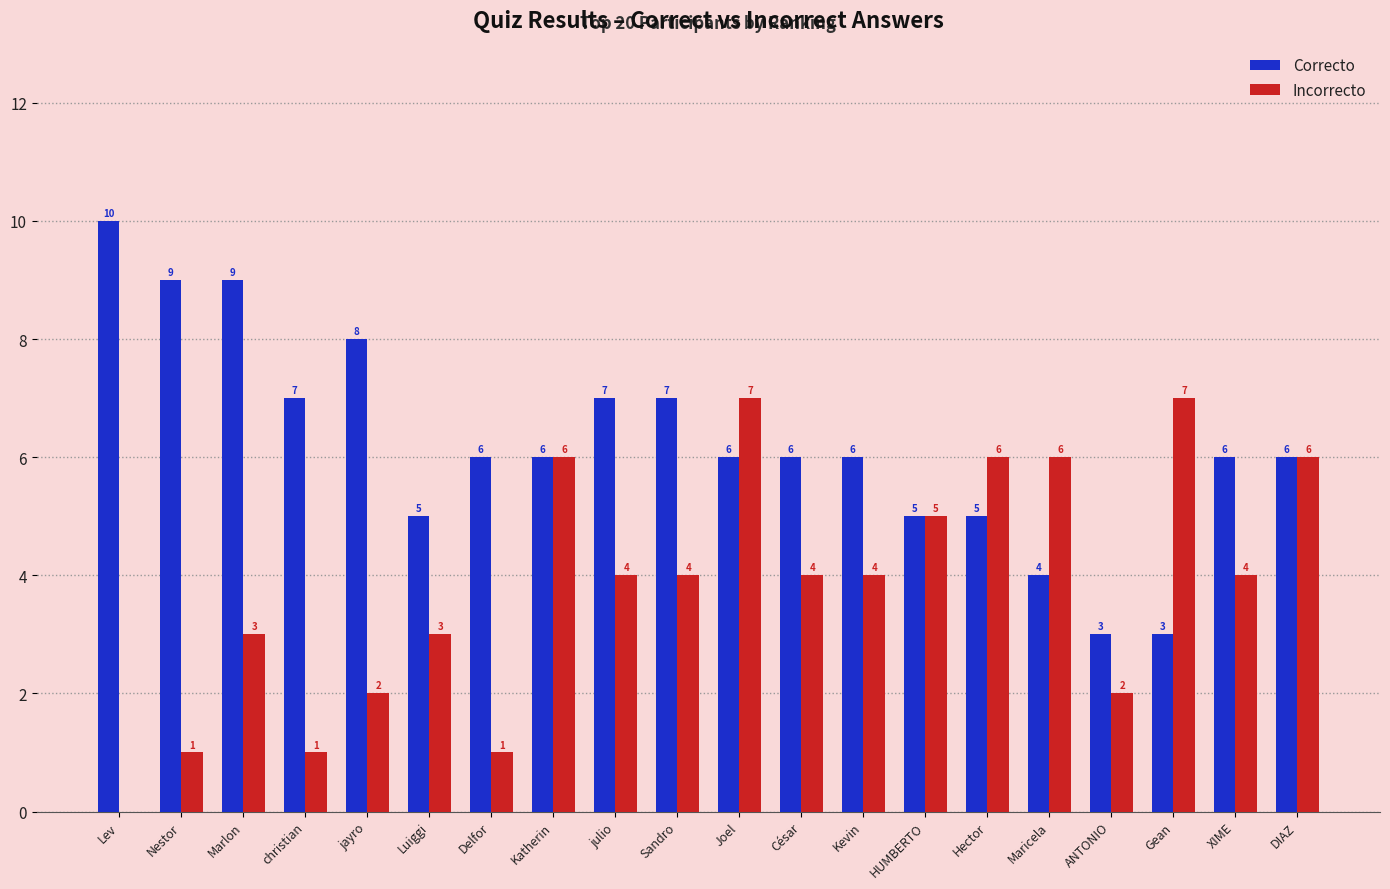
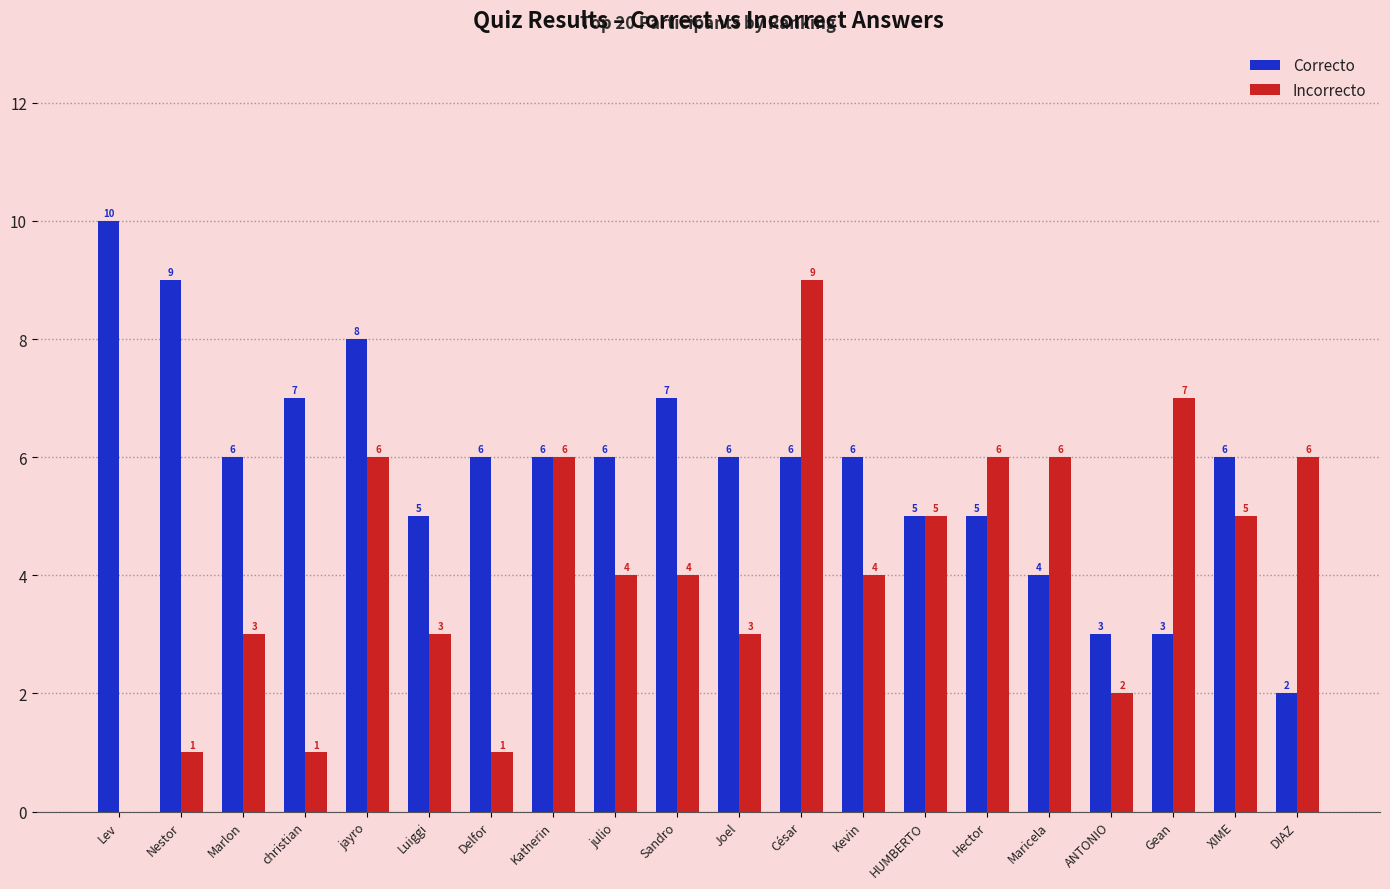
Correcto, Marlon: 9 -> 6
Incorrecto, jayro: 2 -> 6
Correcto, julio: 7 -> 6
Incorrecto, Joel: 7 -> 3
Incorrecto, César: 4 -> 9
Incorrecto, XIME: 4 -> 5
Correcto, DIAZ: 6 -> 2
